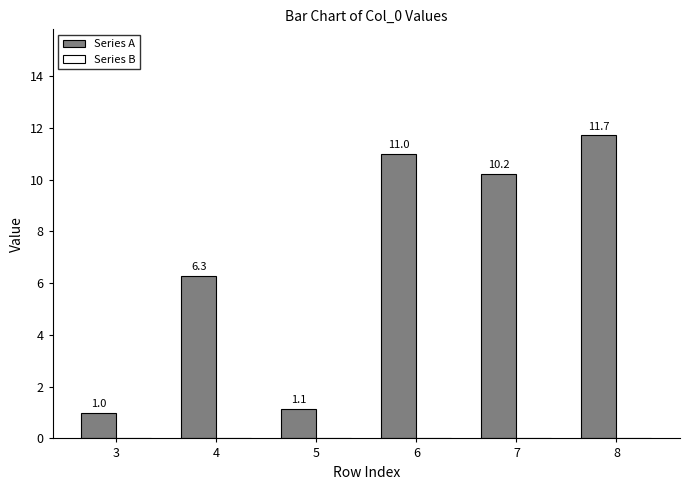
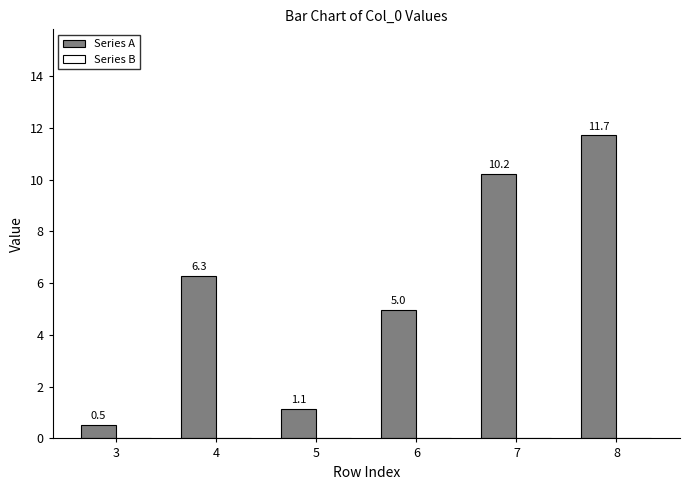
Series A, 3: 1.0 -> 0.5
Series A, 6: 11.0 -> 5.0
